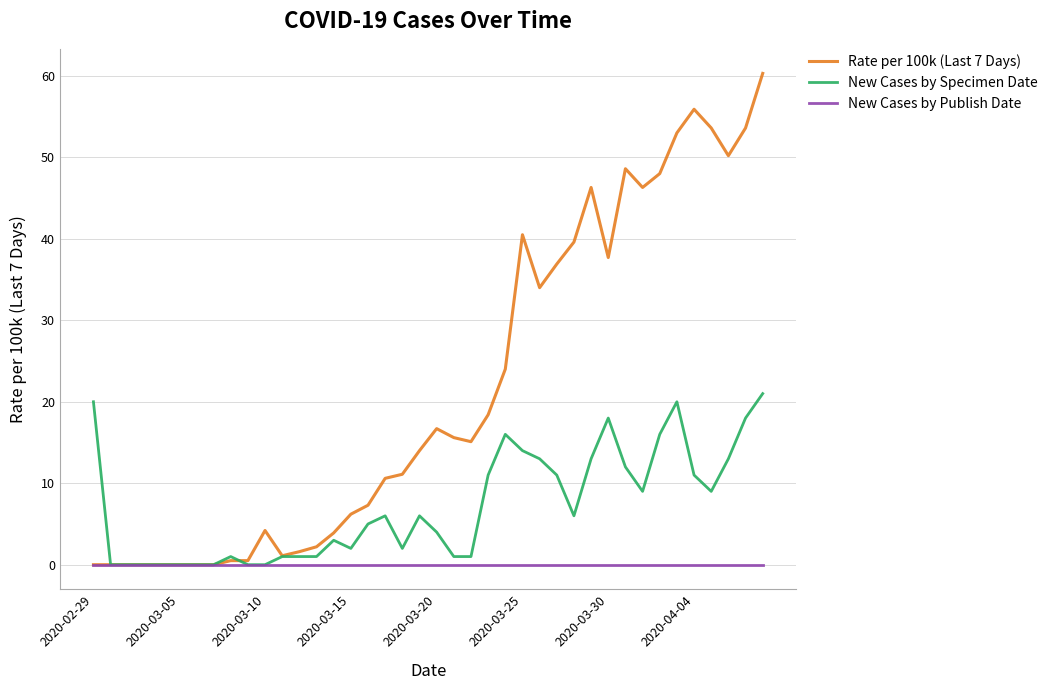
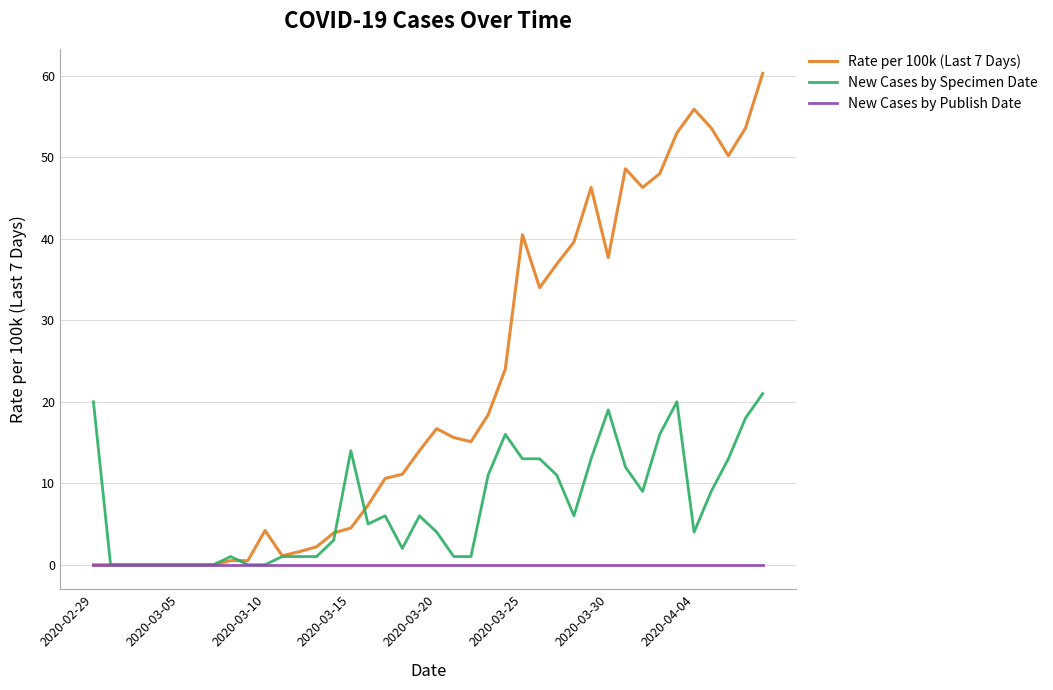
Rate per 100k (Last 7 Days), 2020-03-15: 6 -> 5
New Cases by Specimen Date, 2020-03-15: 2 -> 14
New Cases by Specimen Date, 2020-03-25: 14 -> 13
New Cases by Specimen Date, 2020-03-30: 18 -> 19
New Cases by Specimen Date, 2020-04-04: 11 -> 4
